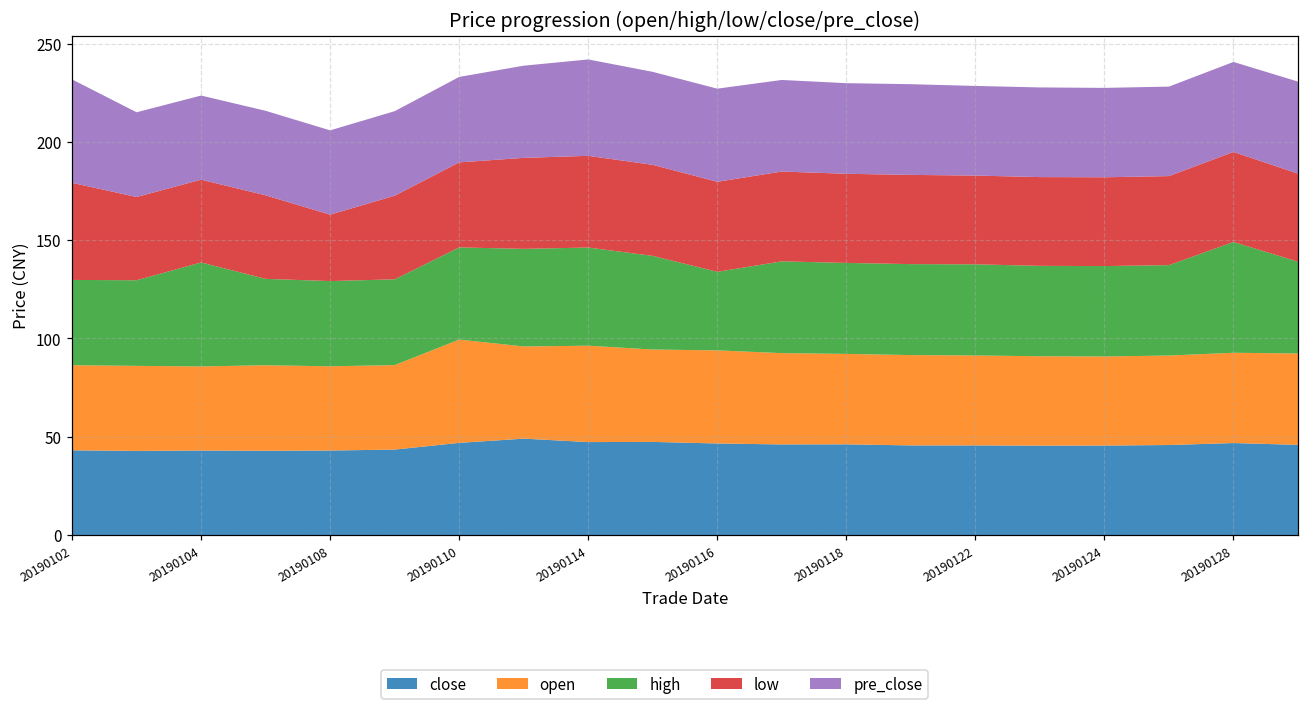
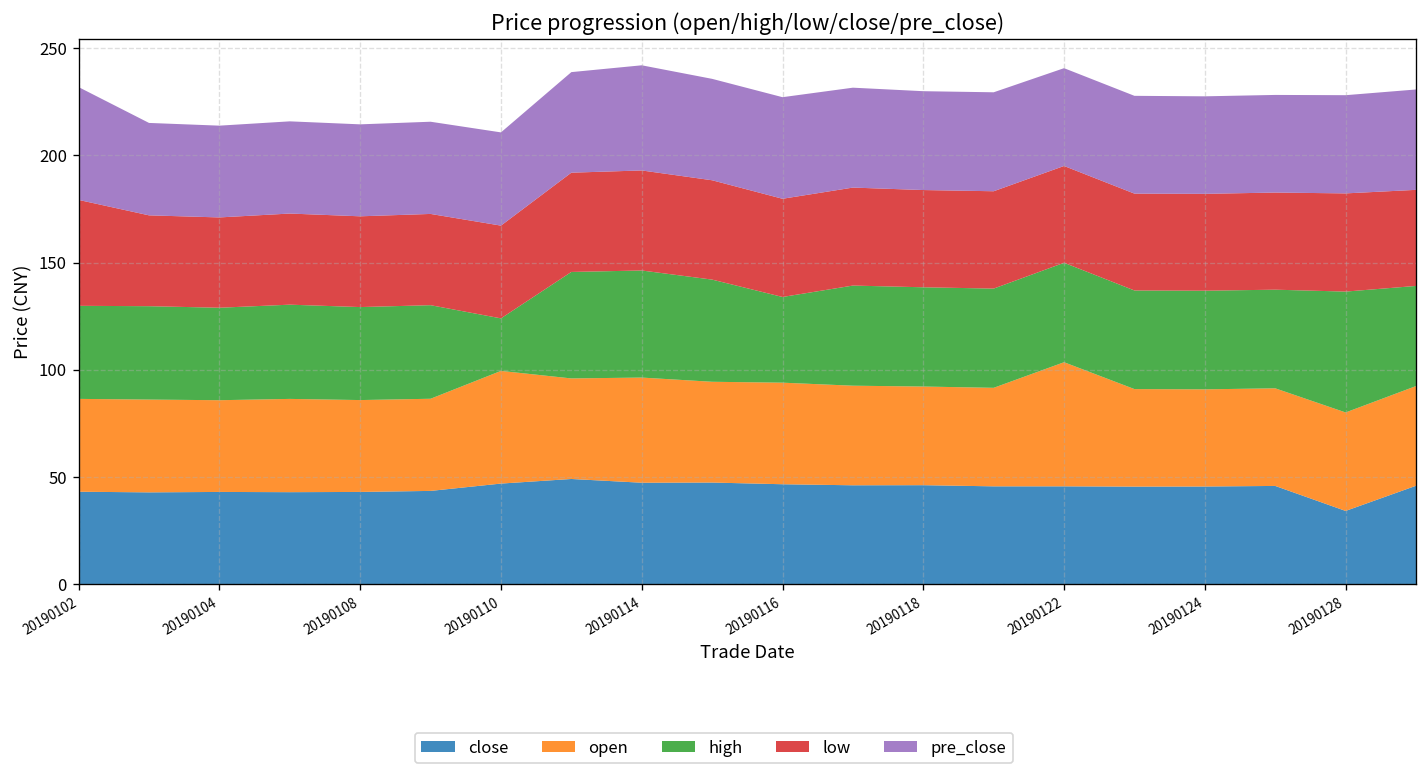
high, 20190104: 53 -> 43
low, 20190108: 34 -> 42
high, 20190110: 47 -> 25
open, 20190122: 46 -> 58
close, 20190128: 47 -> 34
